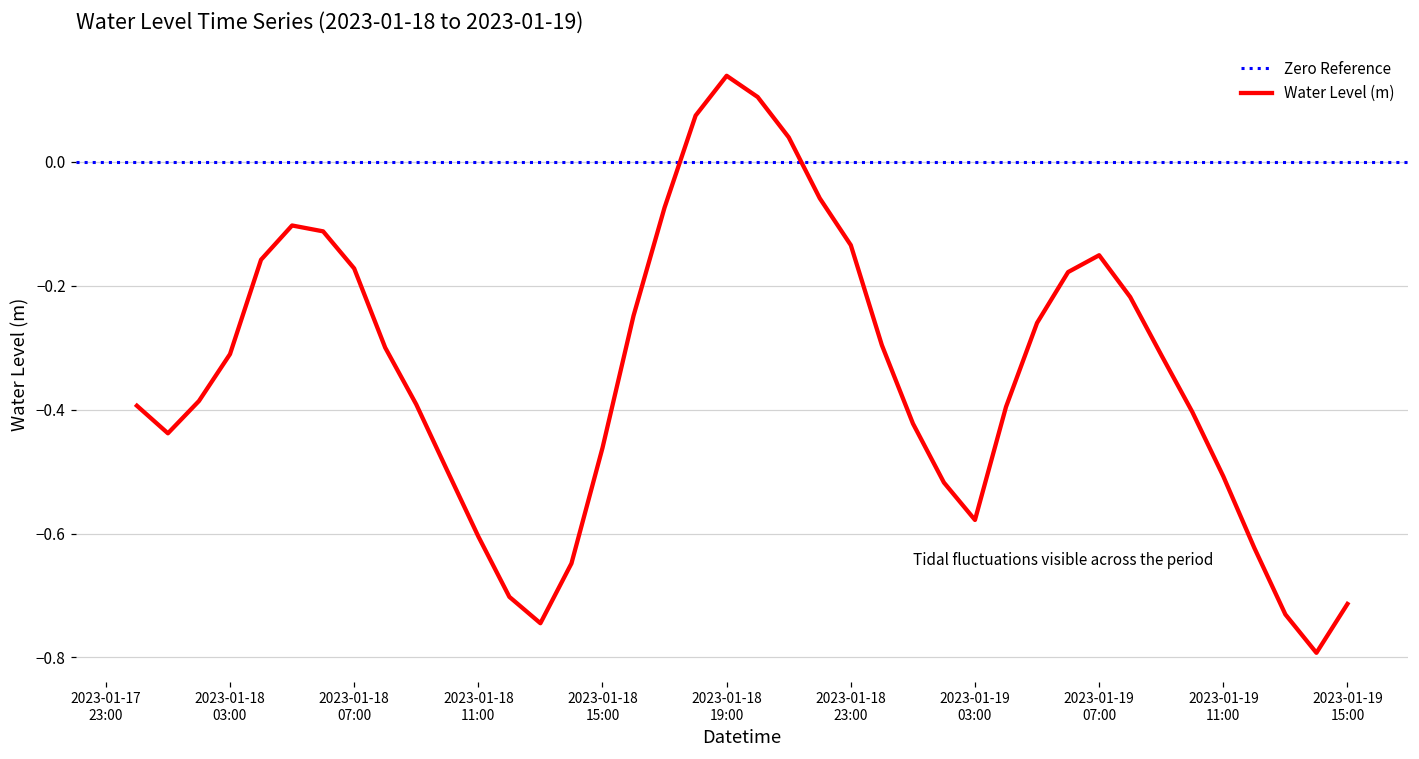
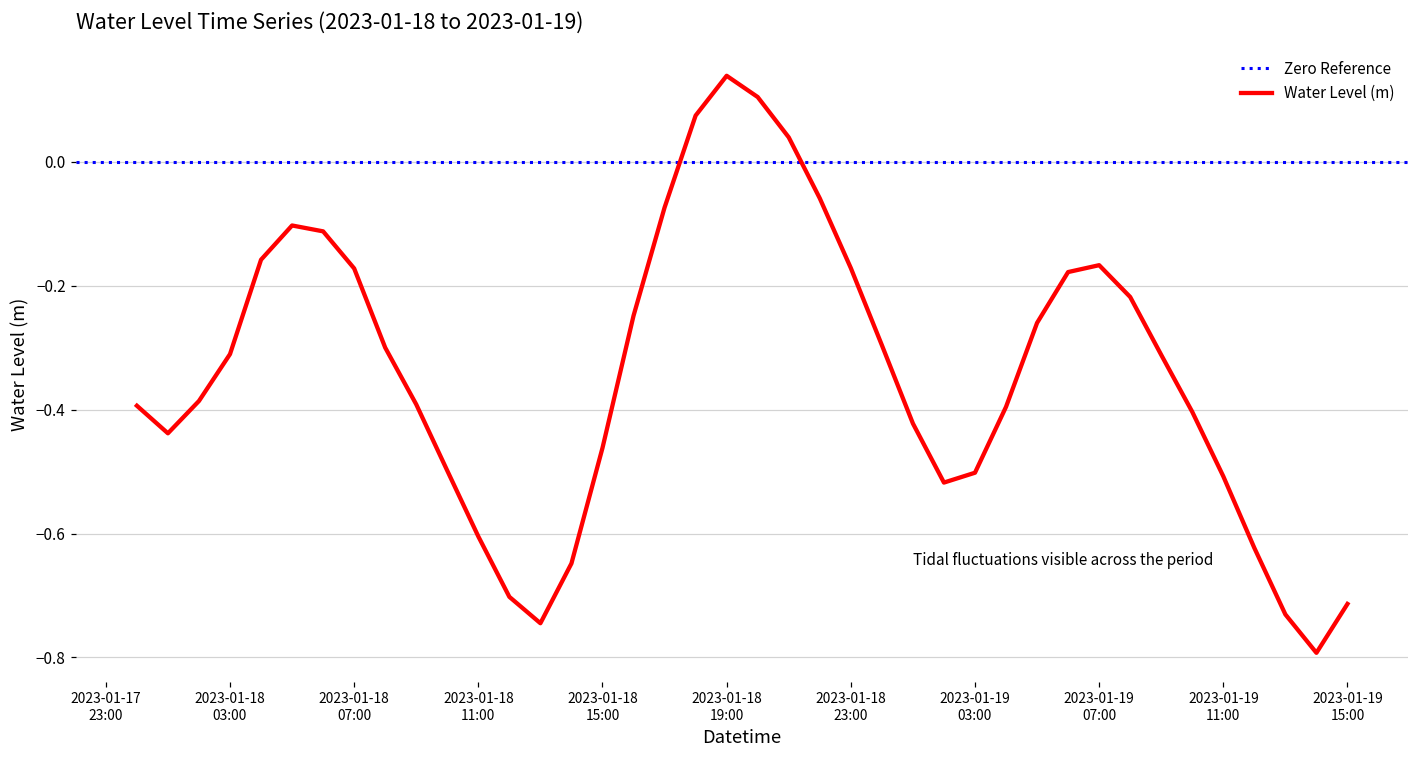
2023-01-18 23:00: -0.13 -> -0.17
2023-01-19 03:00: -0.58 -> -0.50
2023-01-19 07:00: -0.15 -> -0.17
